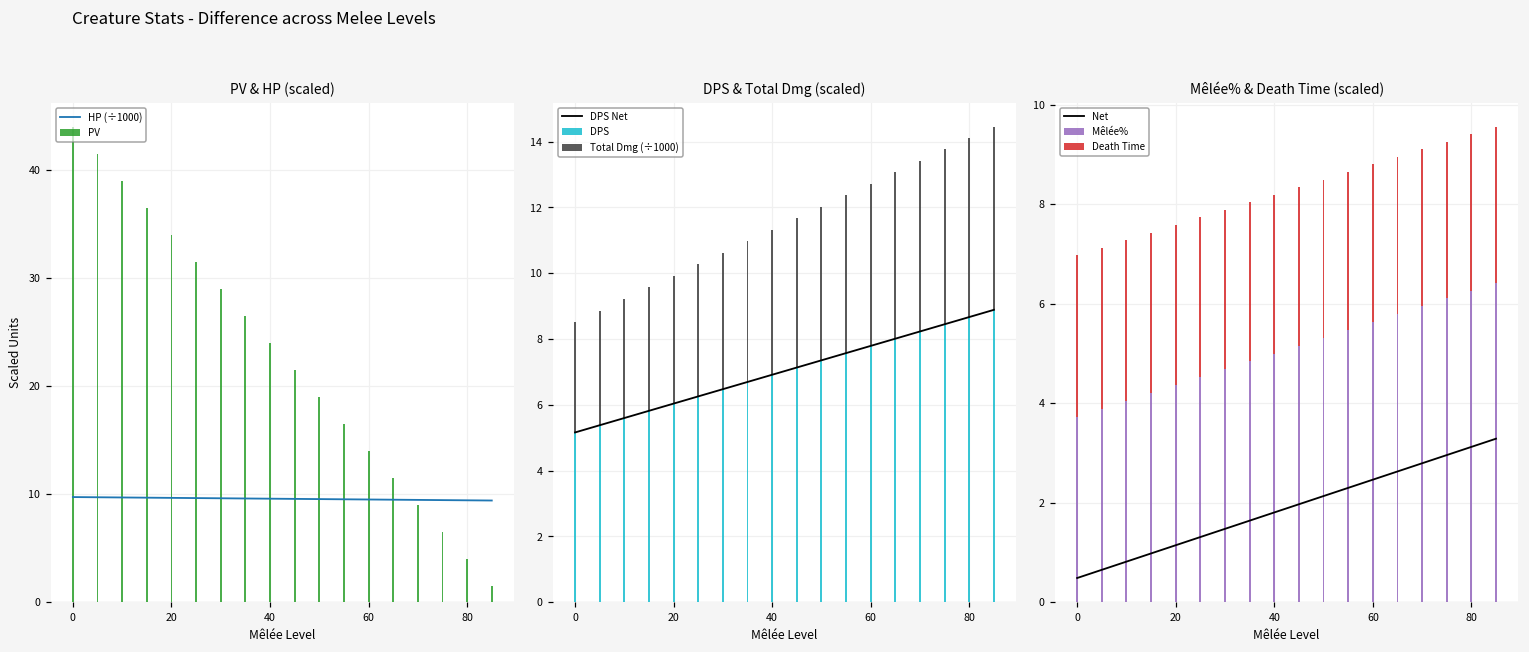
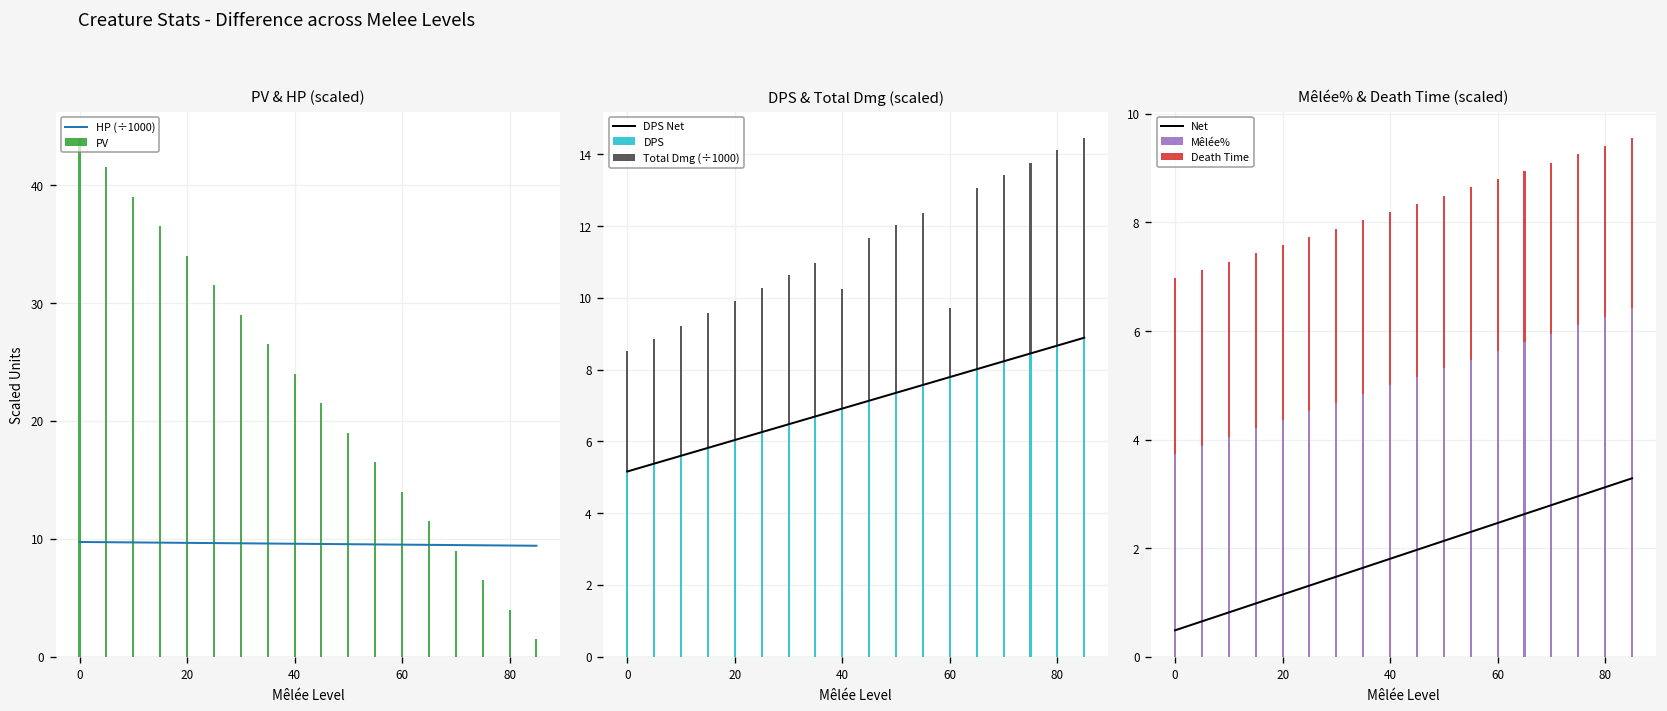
DPS & Total Dmg (scaled), Total Dmg (÷1000), 40: 4.4 -> 3.3
DPS & Total Dmg (scaled), Total Dmg (÷1000), 60: 4.9 -> 1.9
